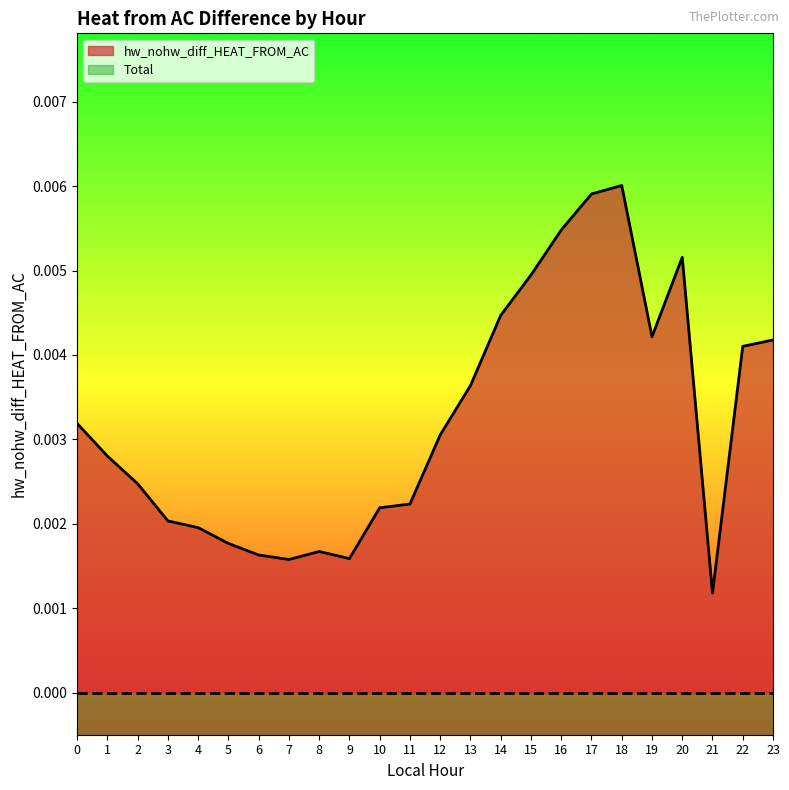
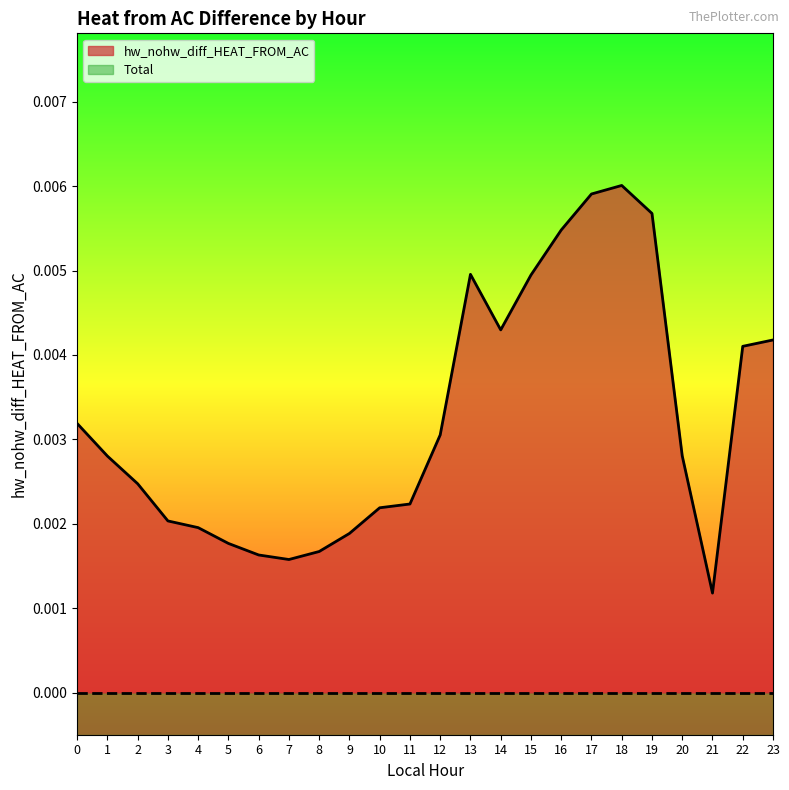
hw_nohw_diff_HEAT_FROM_AC, 9: 0.0016 -> 0.0019
hw_nohw_diff_HEAT_FROM_AC, 13: 0.0036 -> 0.0050
hw_nohw_diff_HEAT_FROM_AC, 14: 0.0045 -> 0.0043
hw_nohw_diff_HEAT_FROM_AC, 19: 0.0042 -> 0.0057
hw_nohw_diff_HEAT_FROM_AC, 20: 0.0052 -> 0.0028
